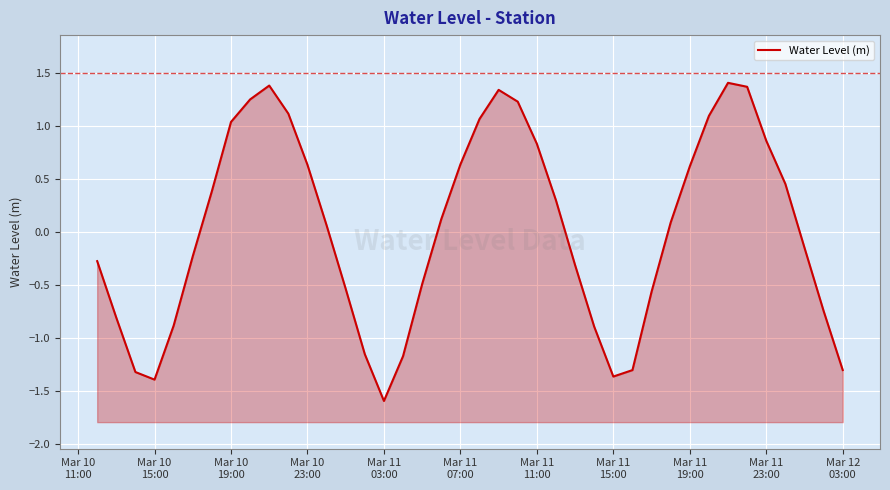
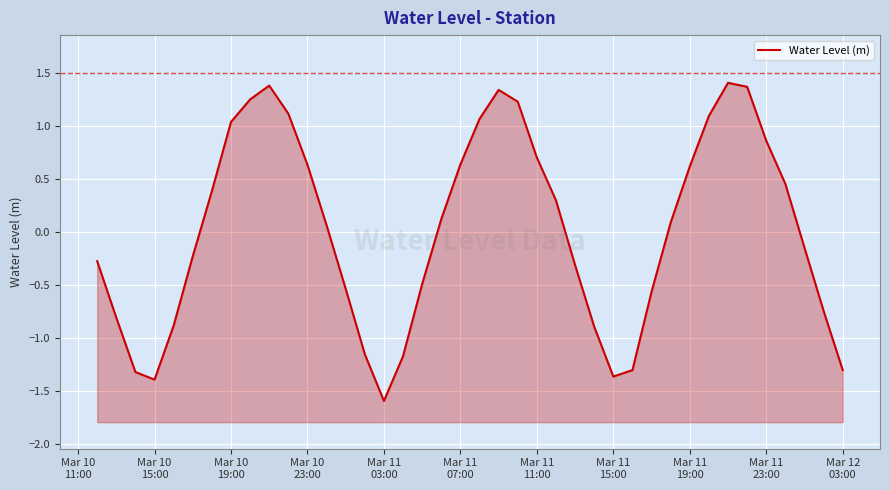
Mar 11 11:00: 0.83 -> 0.71
